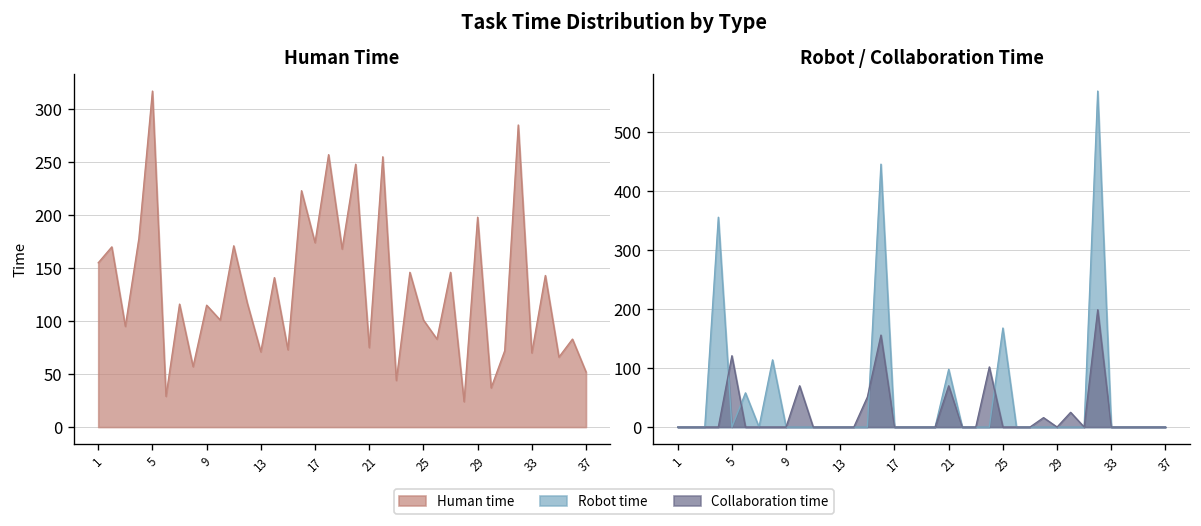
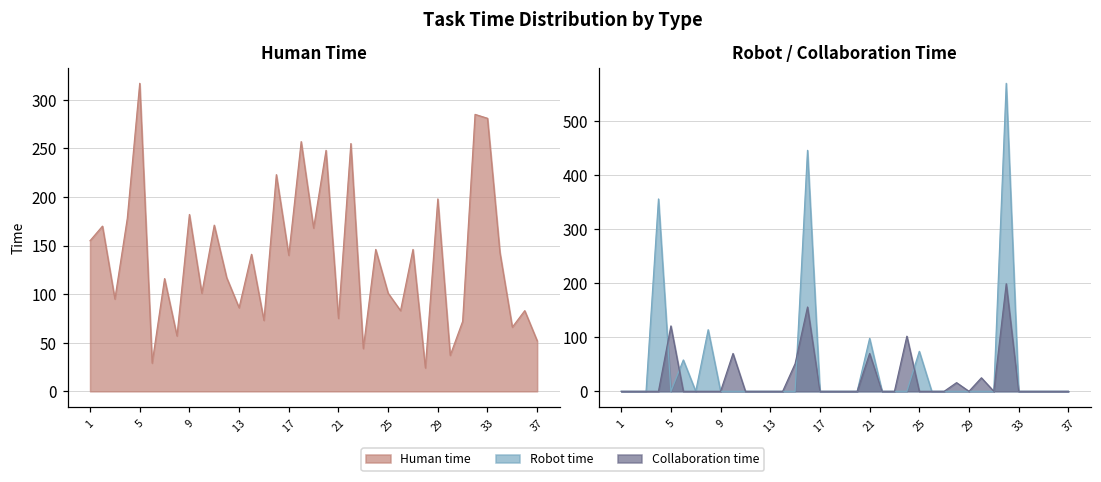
Human Time, 9: 120 -> 180
Human Time, 13: 70 -> 90
Human Time, 17: 170 -> 140
Human Time, 33: 70 -> 280
Robot / Collaboration Time, Robot time, 25: 170 -> 70
